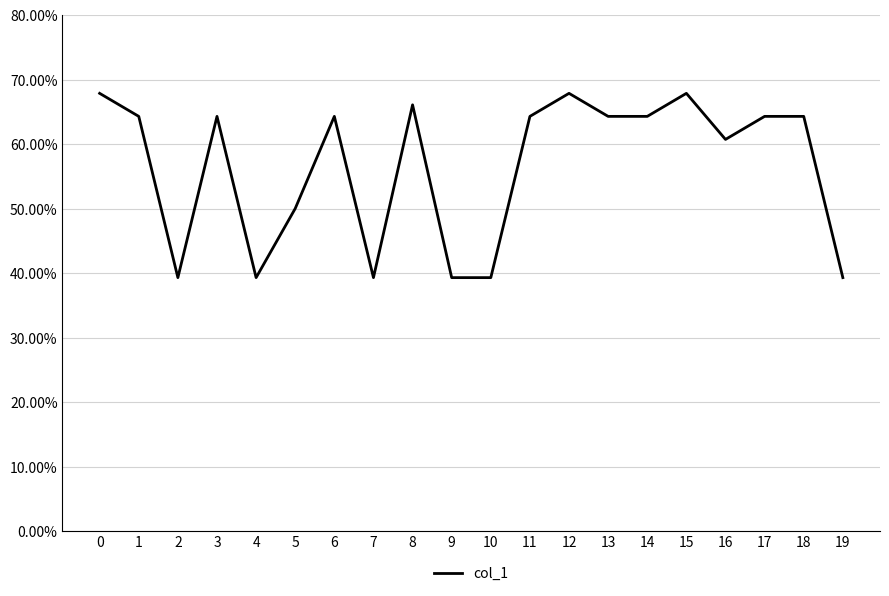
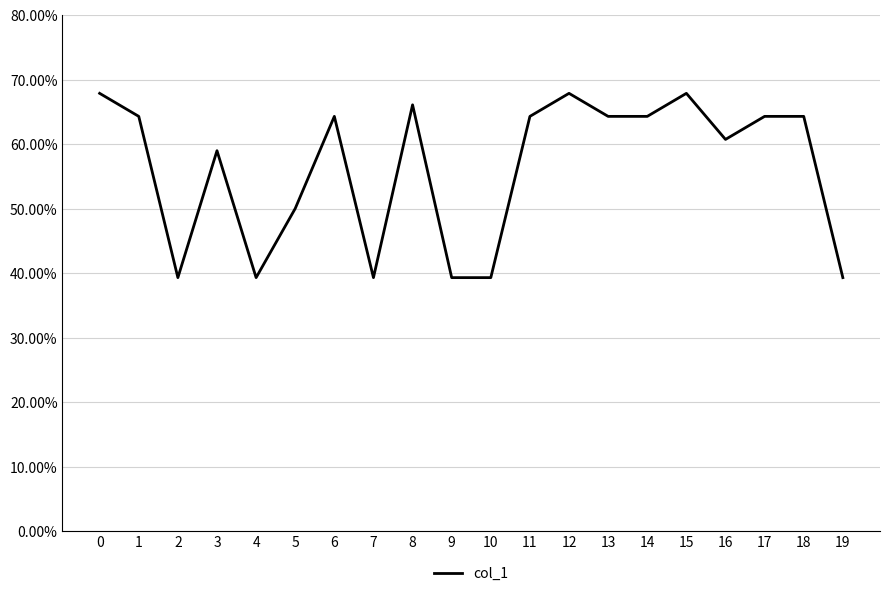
3: 64% -> 59%
